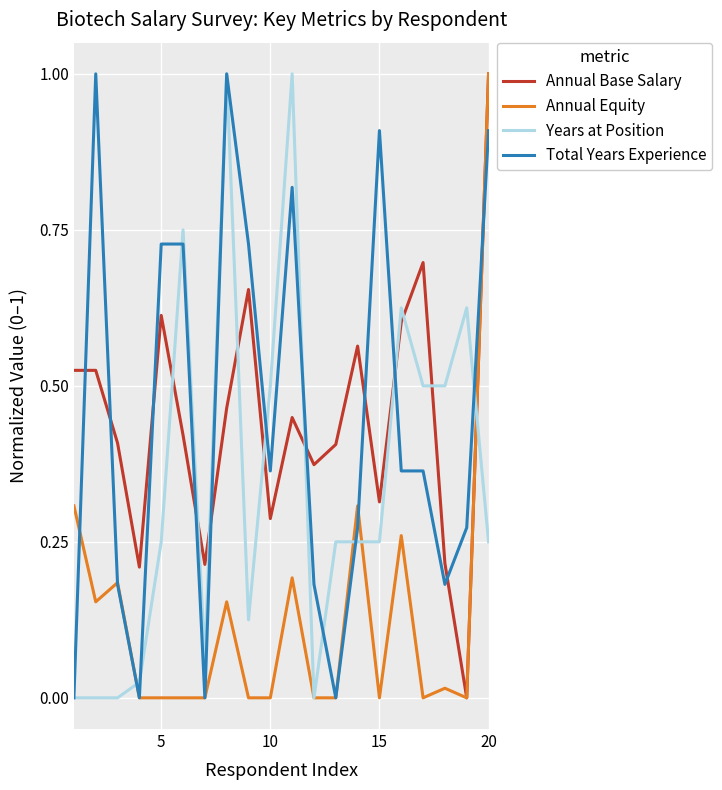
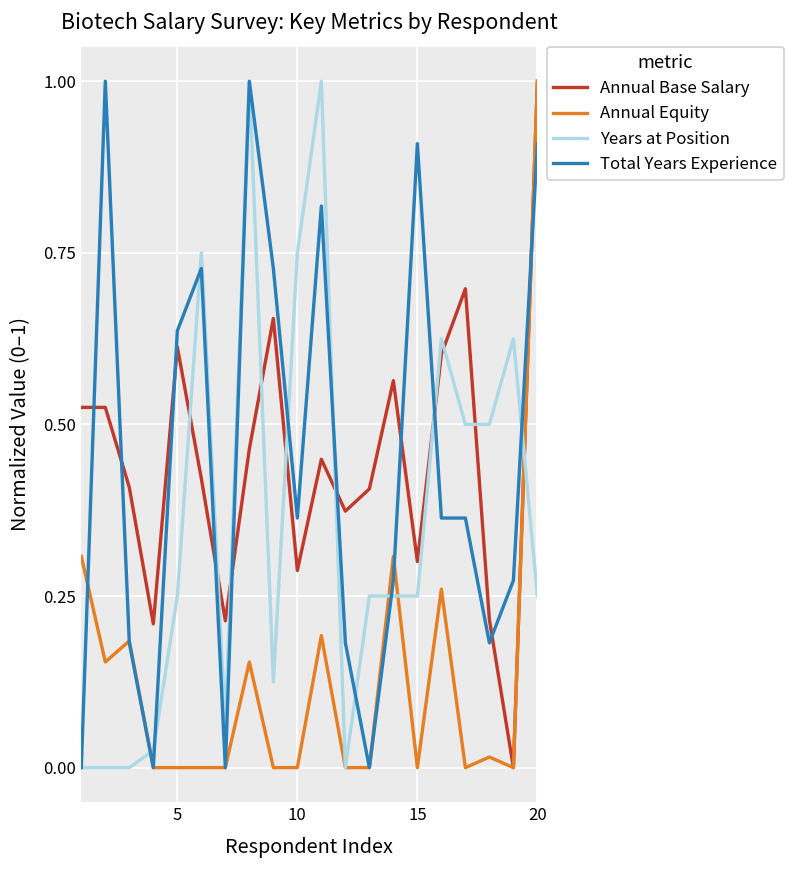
Total Years Experience, 5: 0.73 -> 0.64
Years at Position, 10: 0.50 -> 0.75
Annual Base Salary, 15: 0.31 -> 0.30
